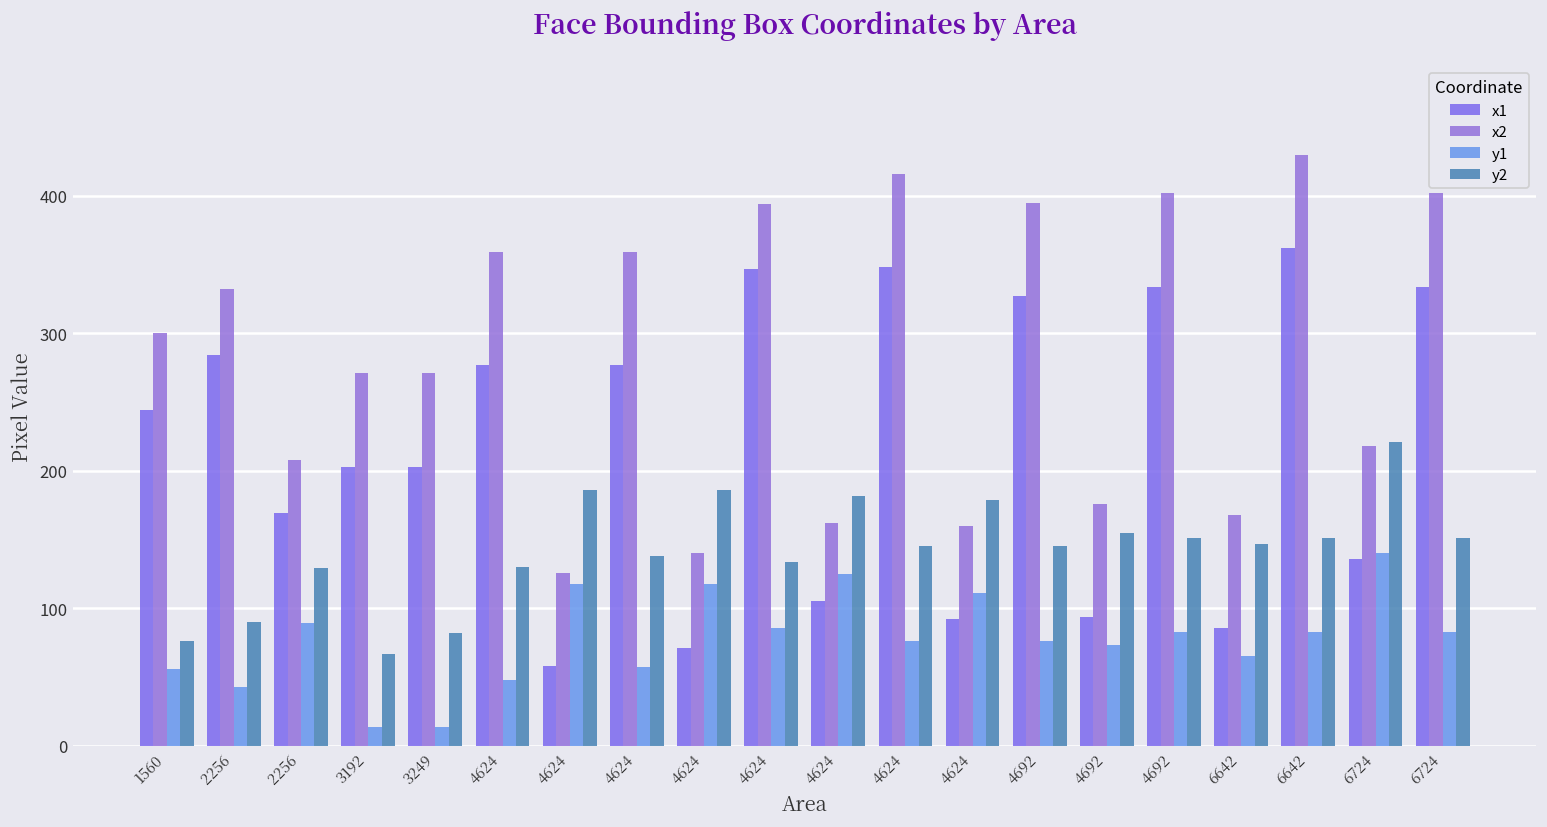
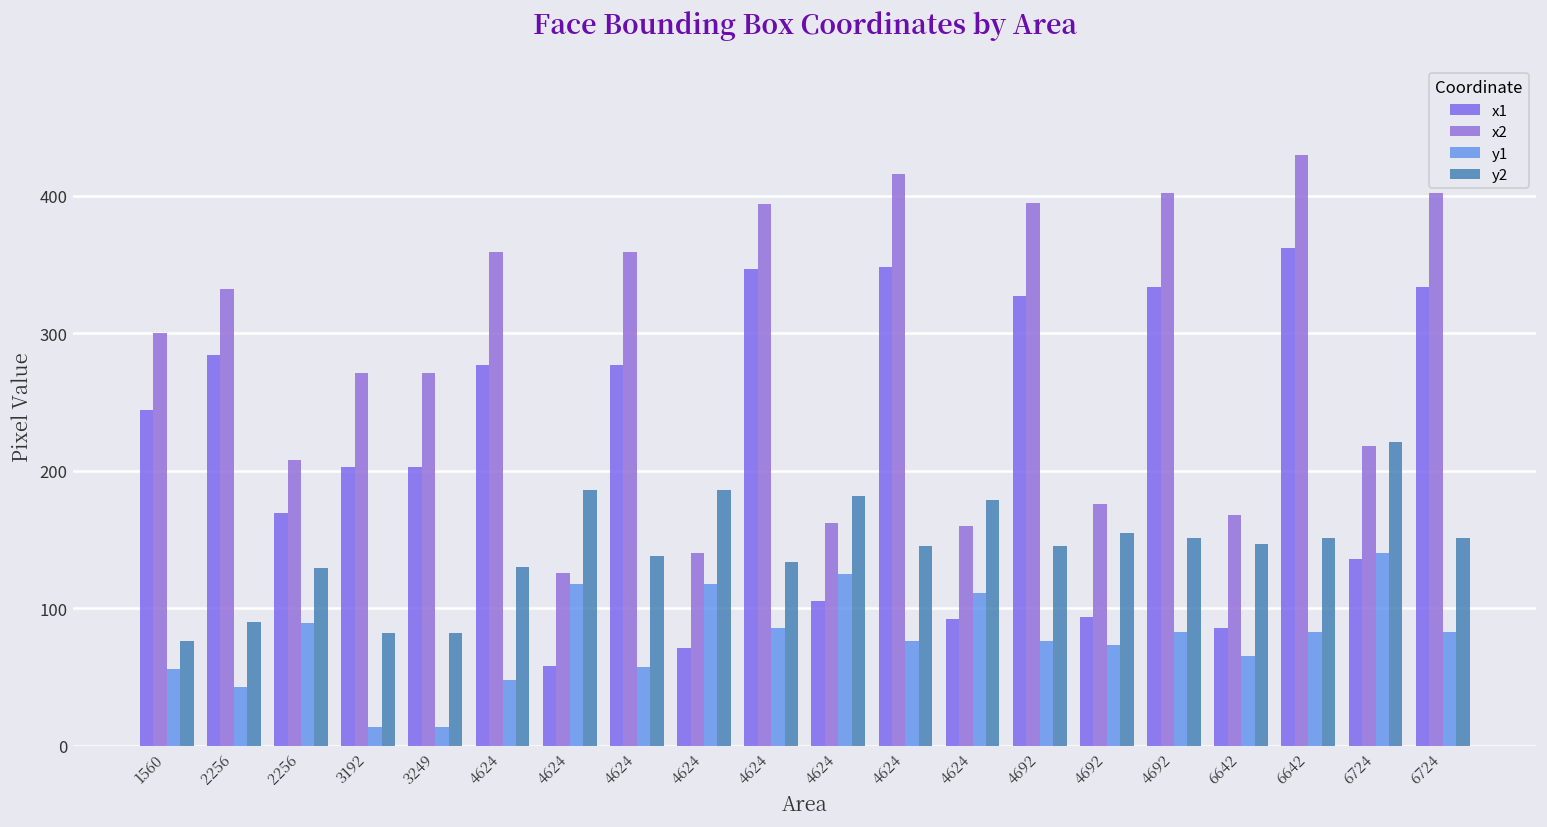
y2, 3192: 67 -> 82
